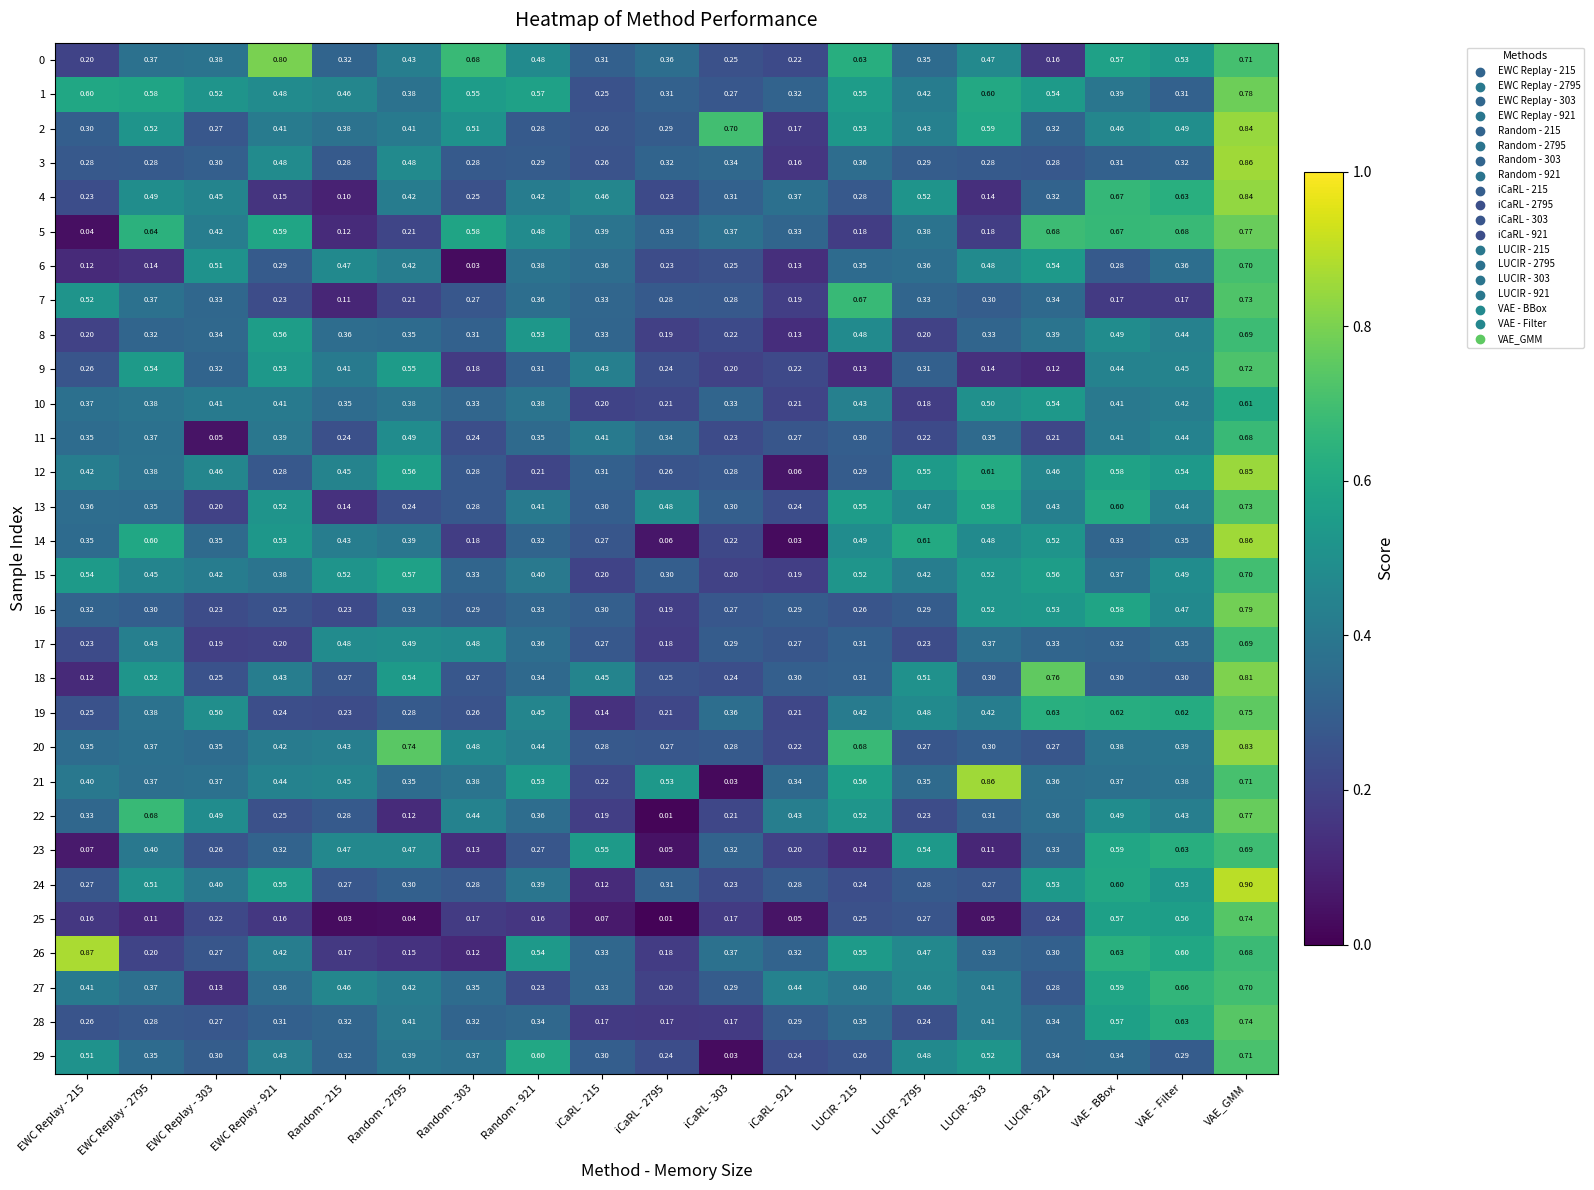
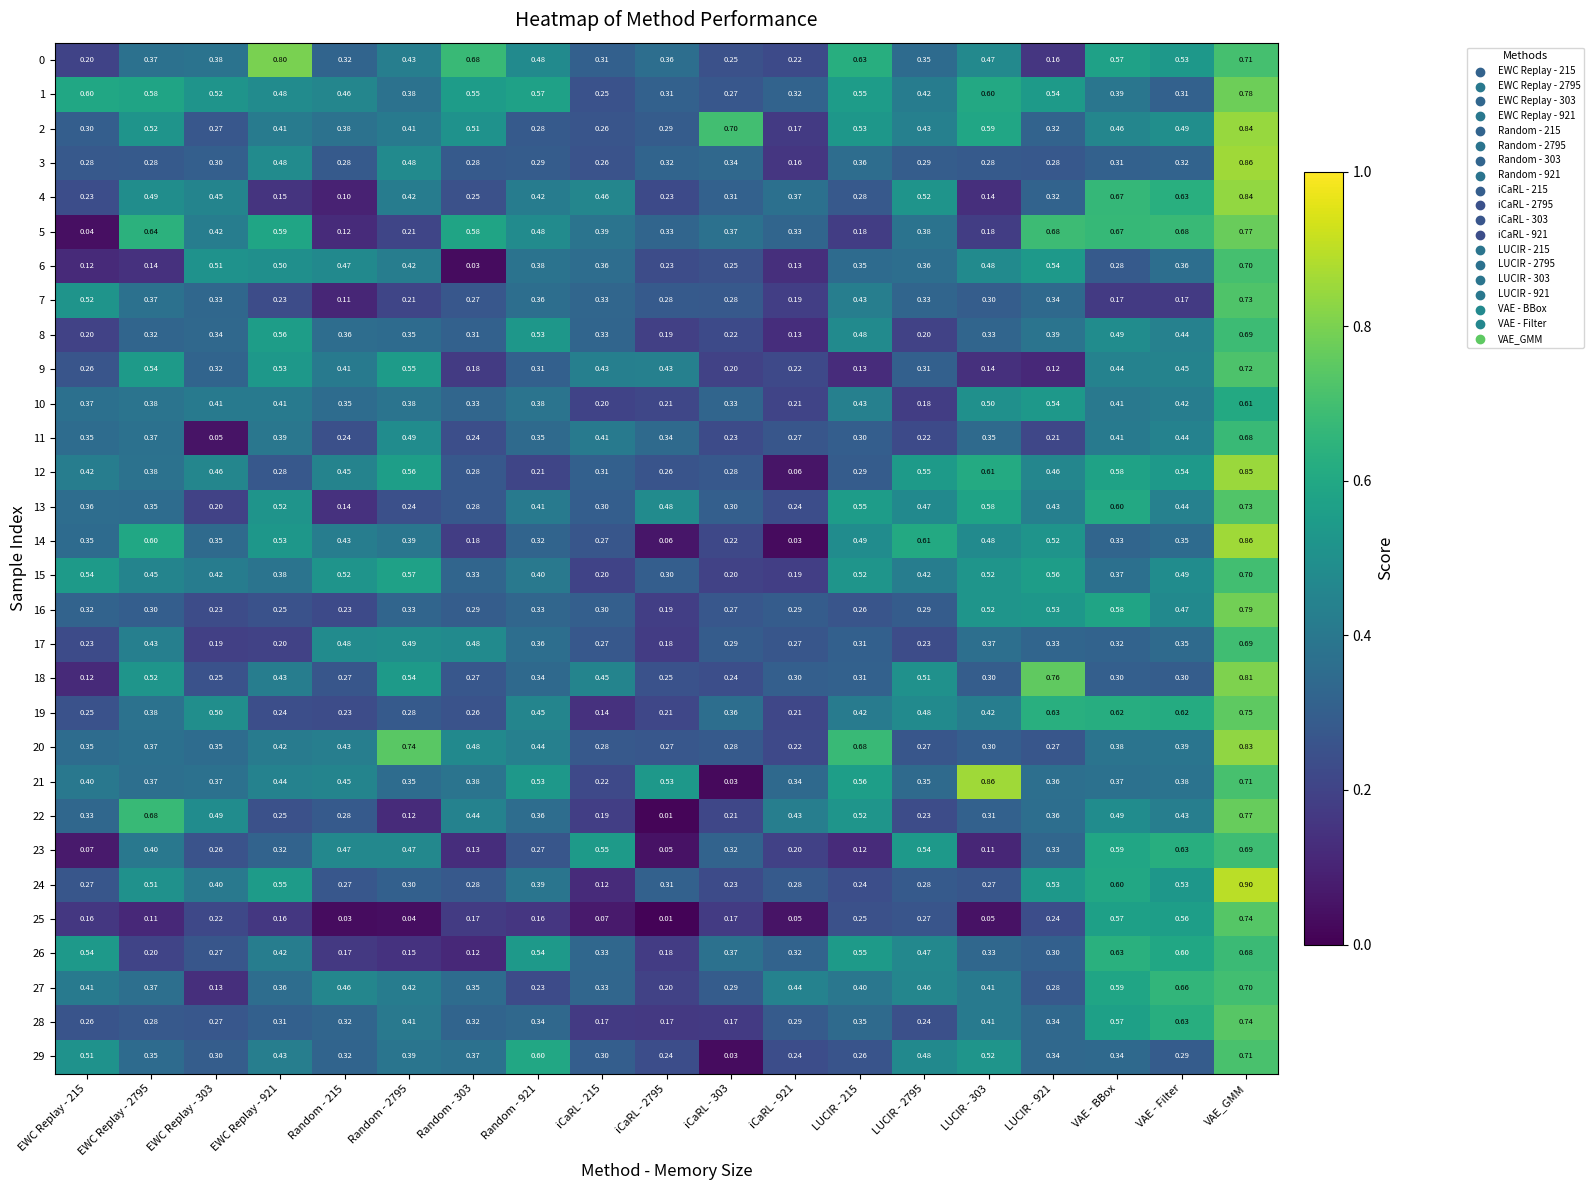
6, EWC Replay - 921: 0.29 -> 0.50
7, LUCIR - 215: 0.67 -> 0.43
9, iCaRL - 2795: 0.24 -> 0.43
26, EWC Replay - 215: 0.87 -> 0.54
